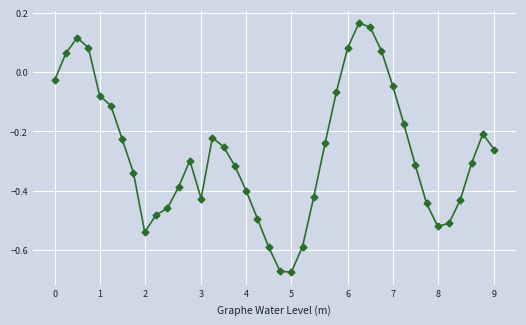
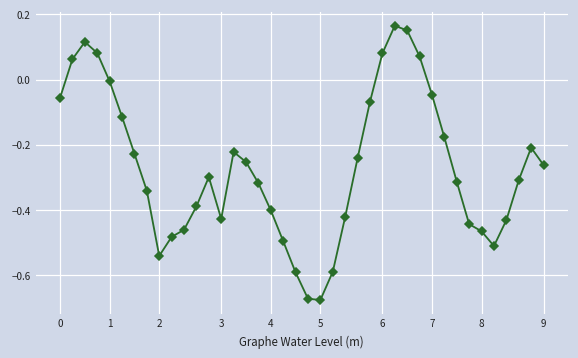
0: -0.03 -> -0.06
1: -0.08 -> -0.01
8: -0.52 -> -0.46
